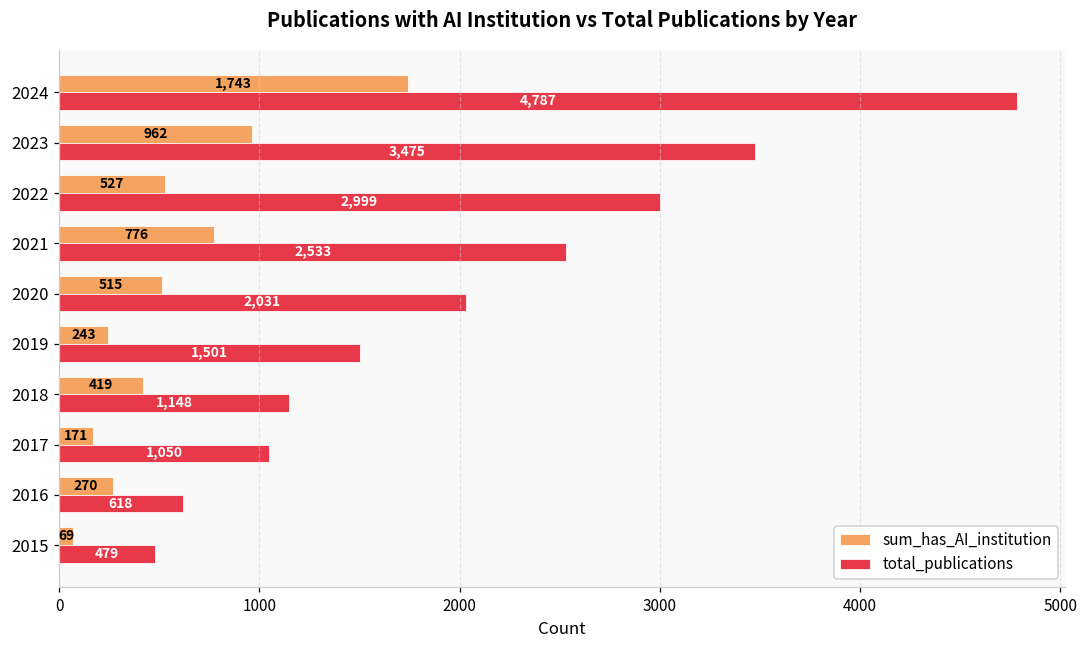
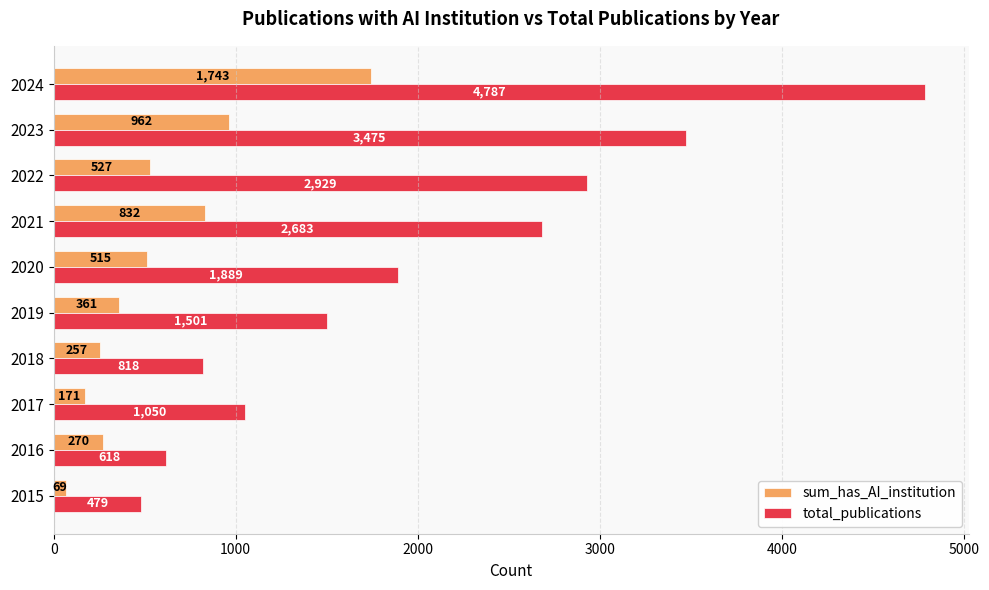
total_publications, 2022: 2,999 -> 2,929
sum_has_AI_institution, 2021: 776 -> 832
total_publications, 2021: 2,533 -> 2,683
total_publications, 2020: 2,031 -> 1,889
sum_has_AI_institution, 2019: 243 -> 361
sum_has_AI_institution, 2018: 419 -> 257
total_publications, 2018: 1,148 -> 818
